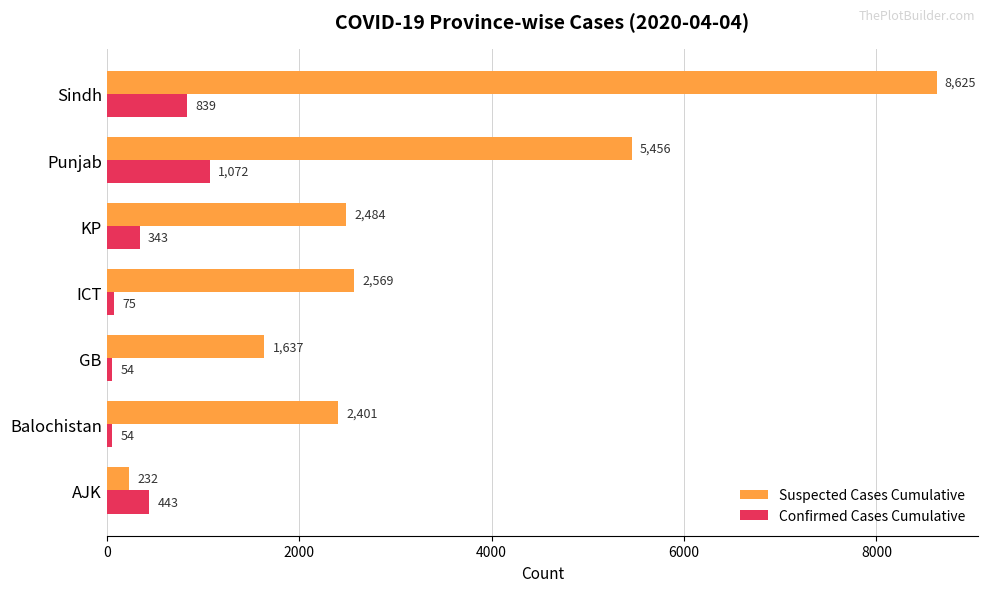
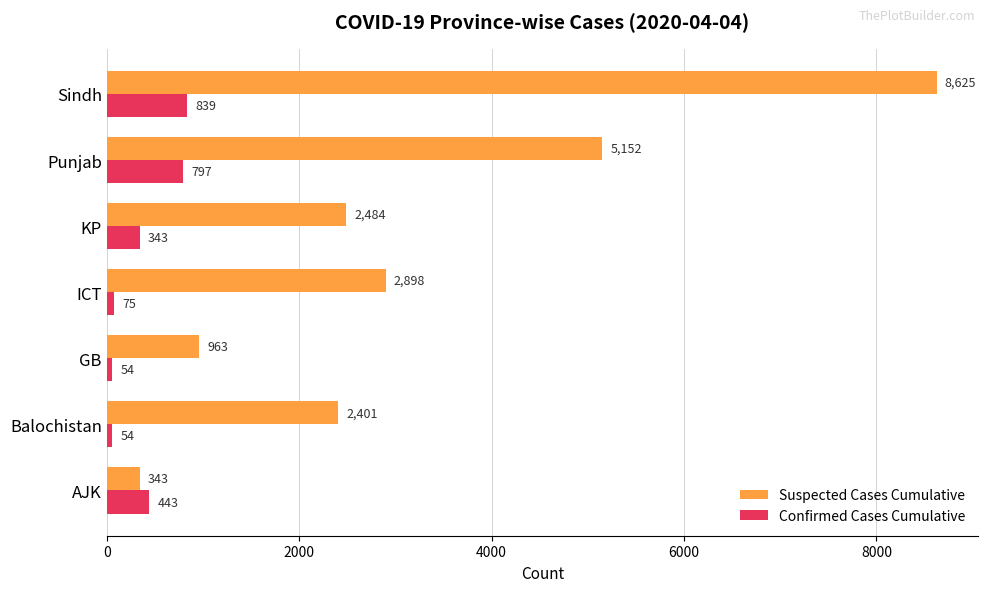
Suspected Cases Cumulative, Punjab: 5,456 -> 5,152
Confirmed Cases Cumulative, Punjab: 1,072 -> 797
Suspected Cases Cumulative, ICT: 2,569 -> 2,898
Suspected Cases Cumulative, GB: 1,637 -> 963
Suspected Cases Cumulative, AJK: 232 -> 343
